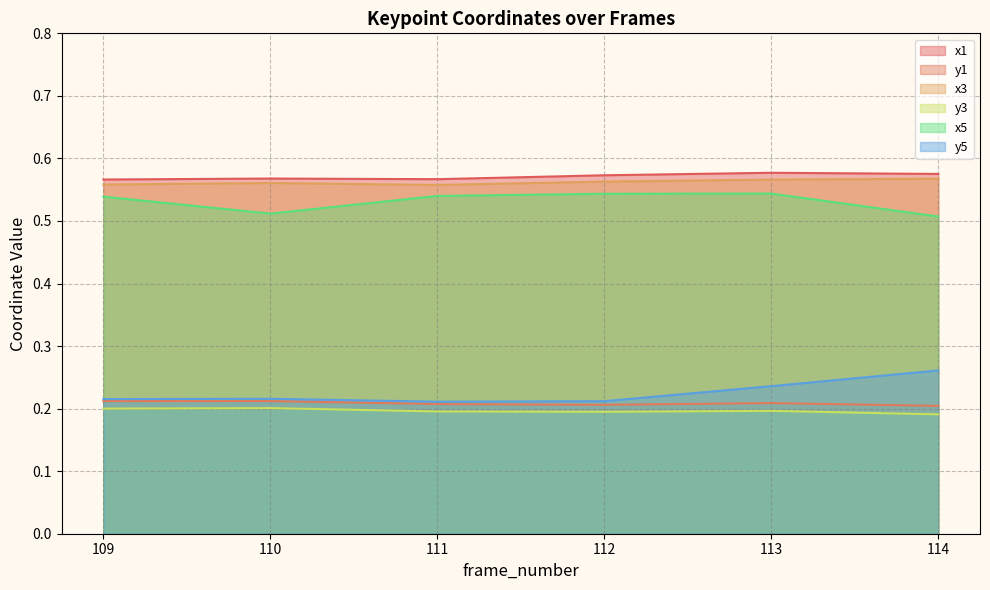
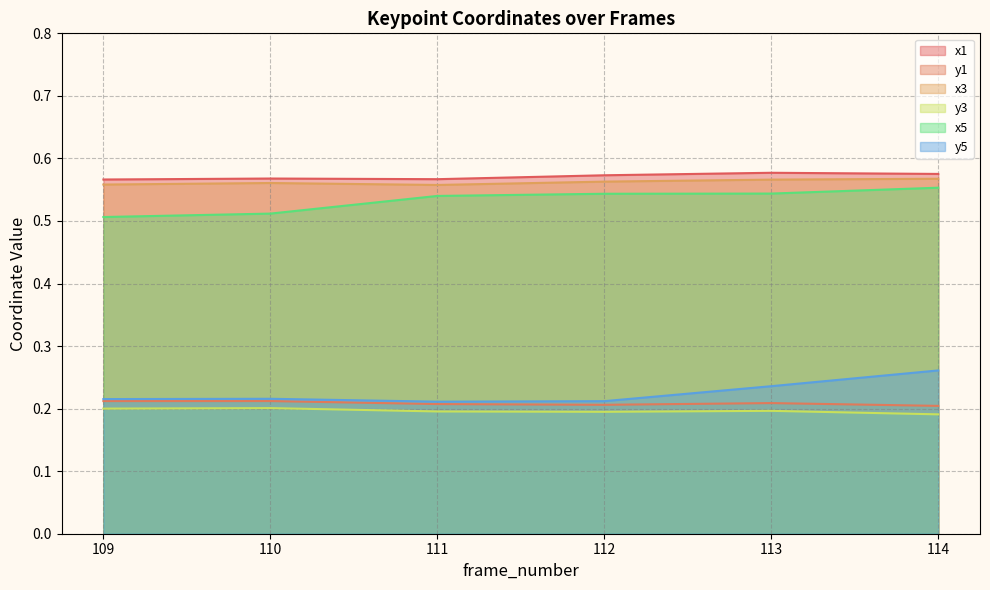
x5, 109: 0.54 -> 0.51
x5, 114: 0.51 -> 0.55
